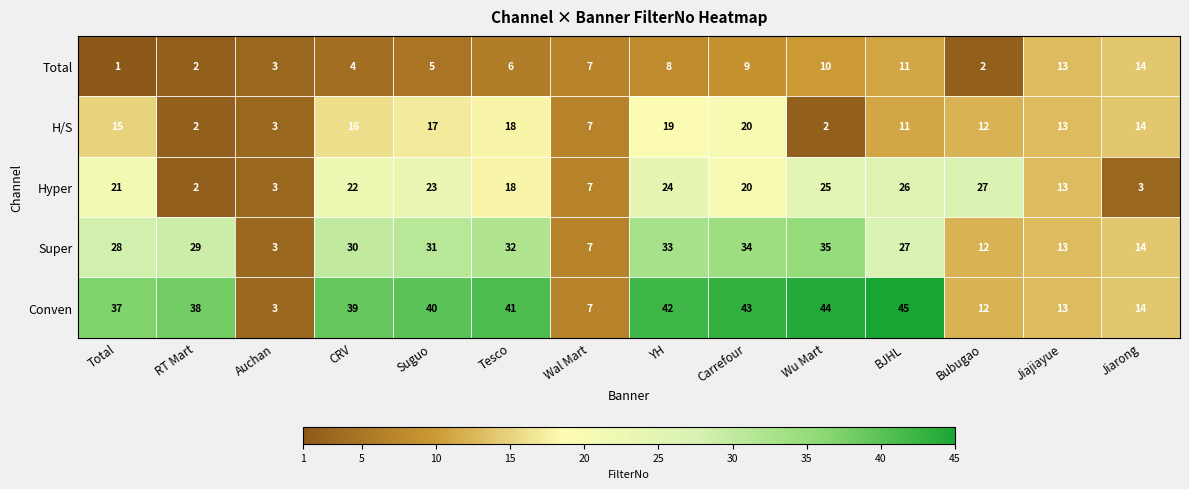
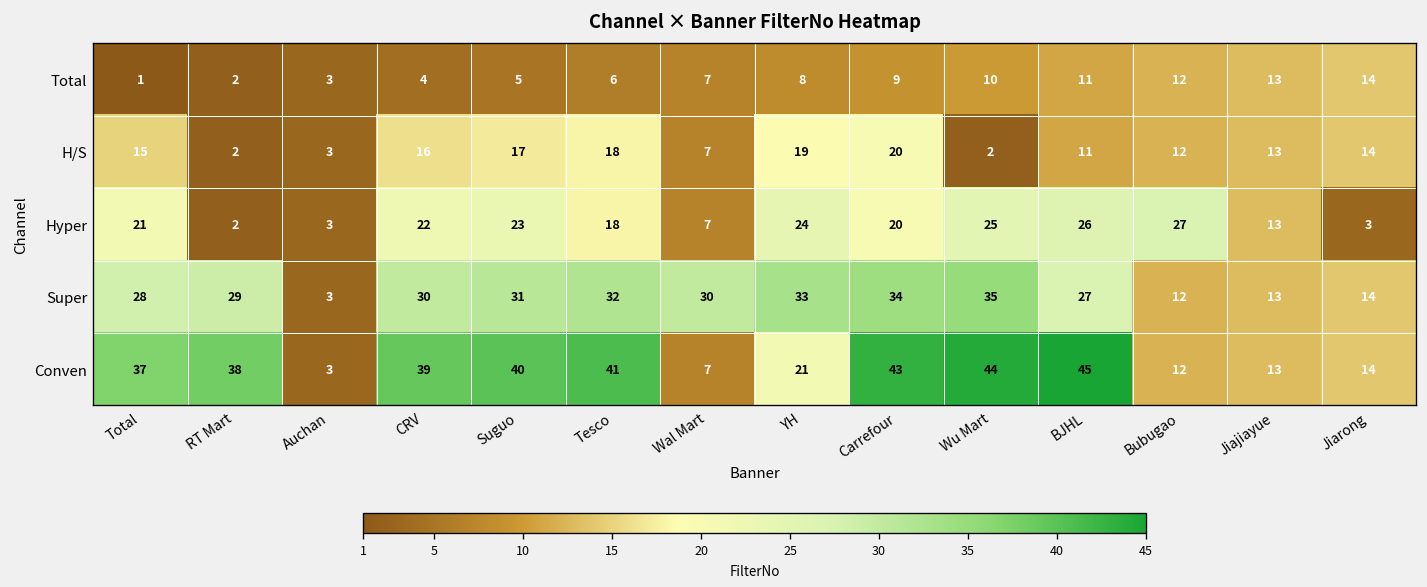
Total, Bubugao: 2 -> 12
Super, Wal Mart: 7 -> 30
Conven, YH: 42 -> 21
